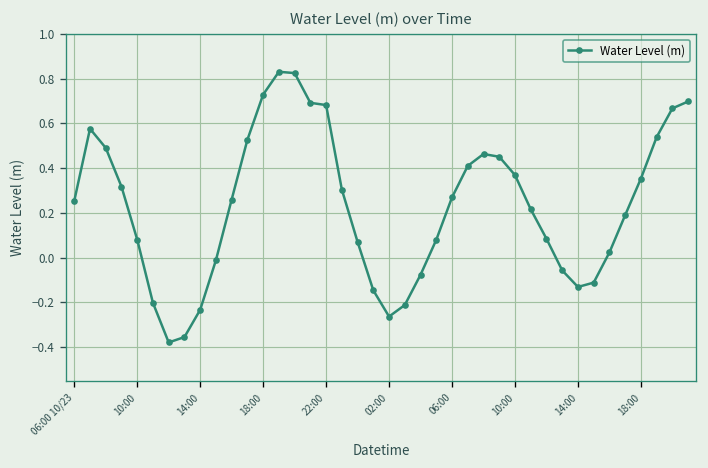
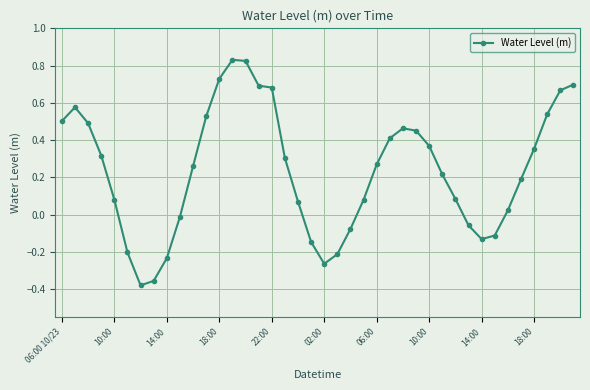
06:00 10/23: 0.25 -> 0.50
